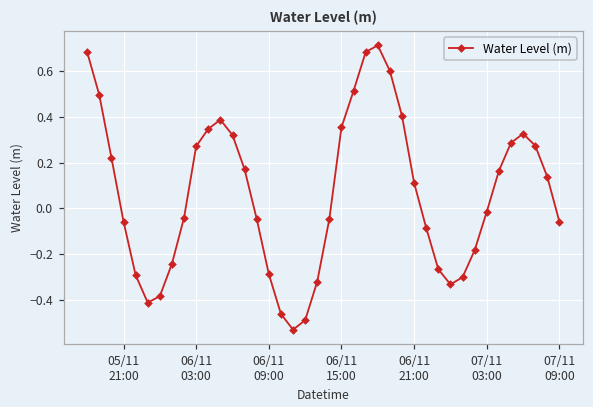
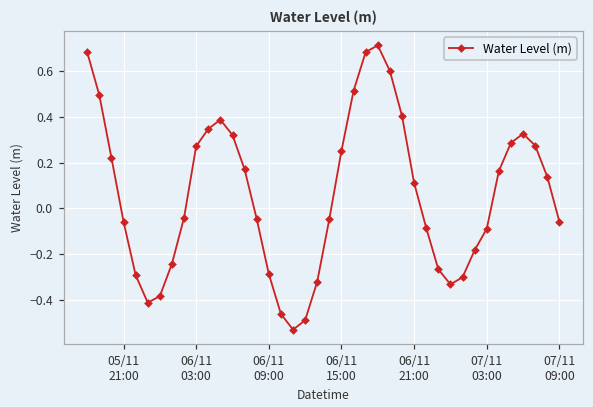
06/11 15:00: 0.35 -> 0.25
07/11 03:00: -0.02 -> -0.09
